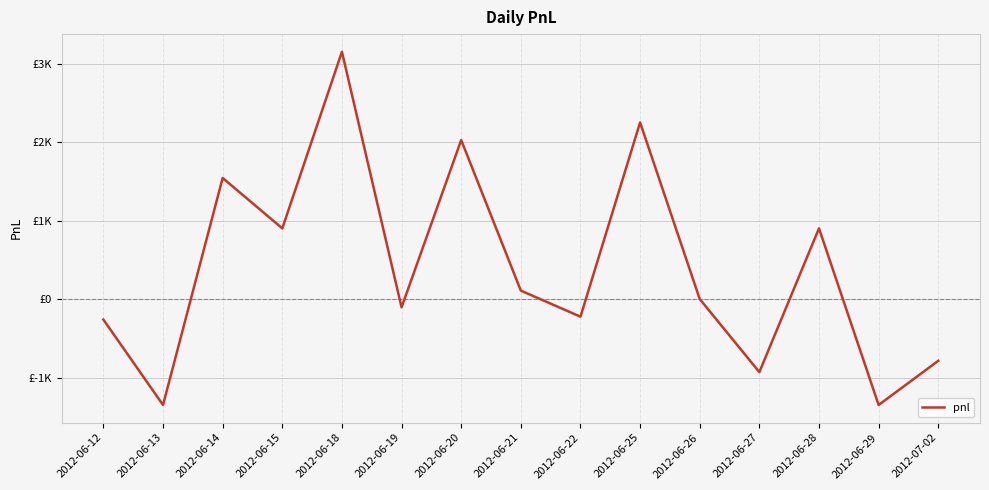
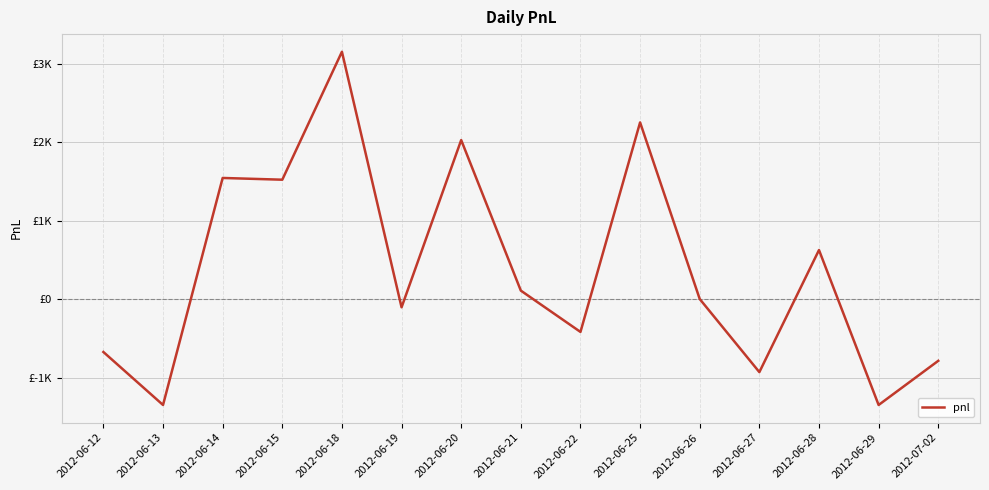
2012-06-12: £-300 -> £-700
2012-06-15: £900 -> £1500
2012-06-22: £-200 -> £-400
2012-06-28: £900 -> £600
